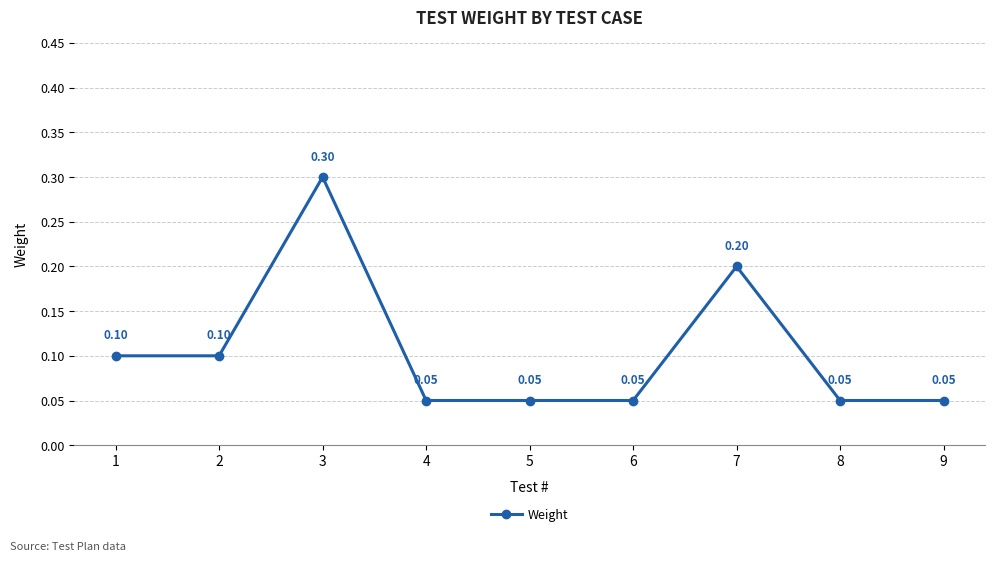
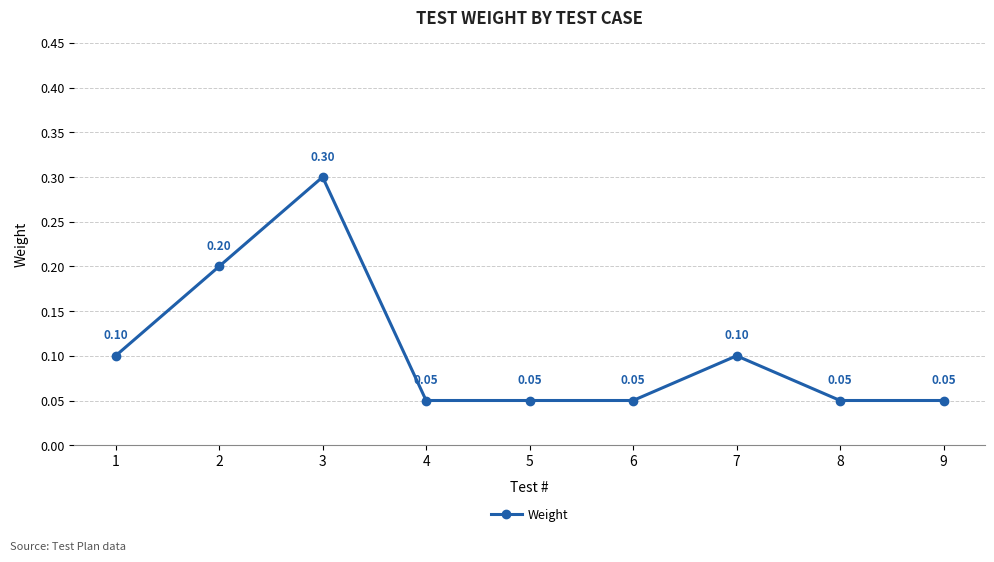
2: 0.10 -> 0.20
7: 0.20 -> 0.10
